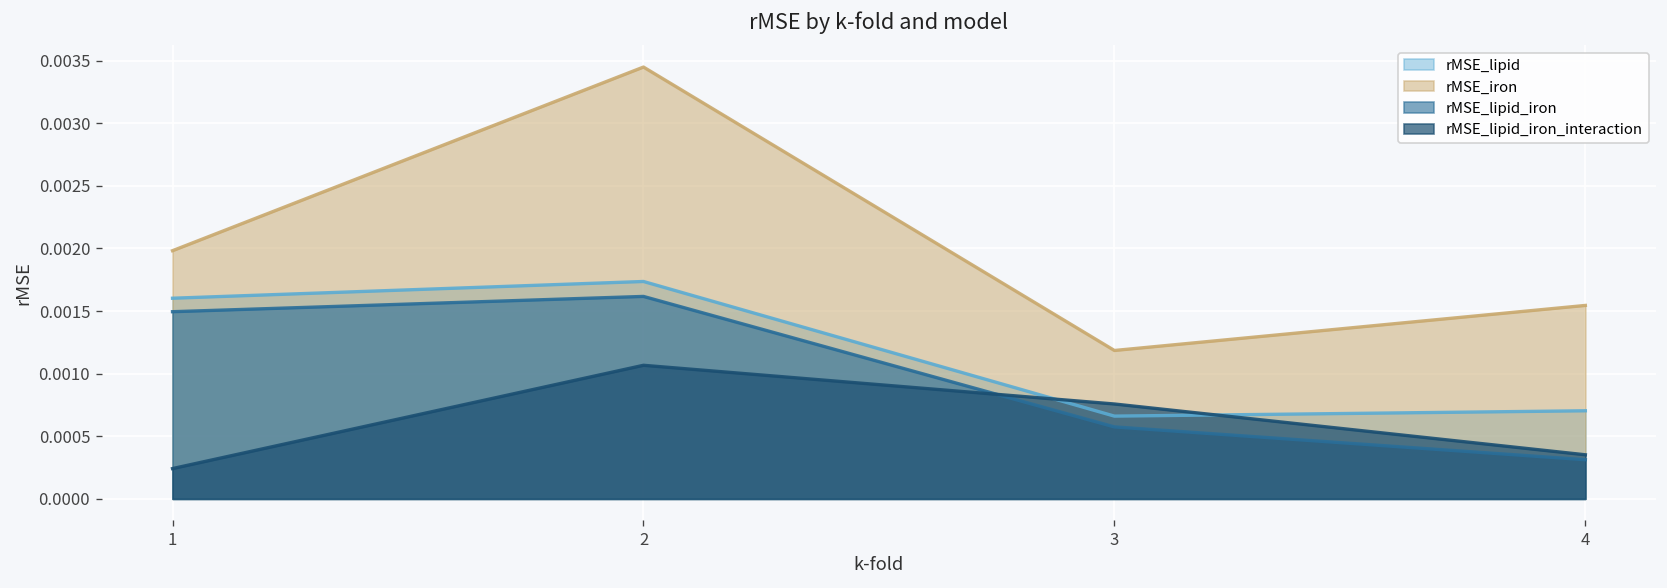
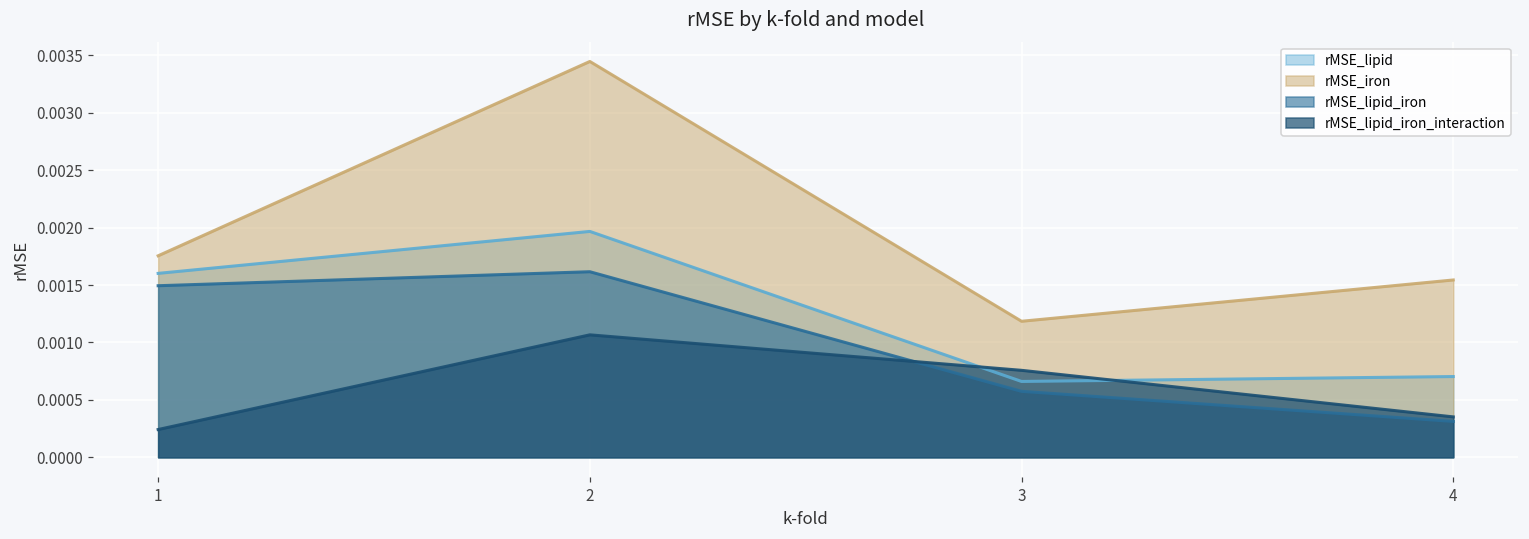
rMSE_iron, 1: 0.00198 -> 0.00176
rMSE_lipid, 2: 0.00174 -> 0.00197
